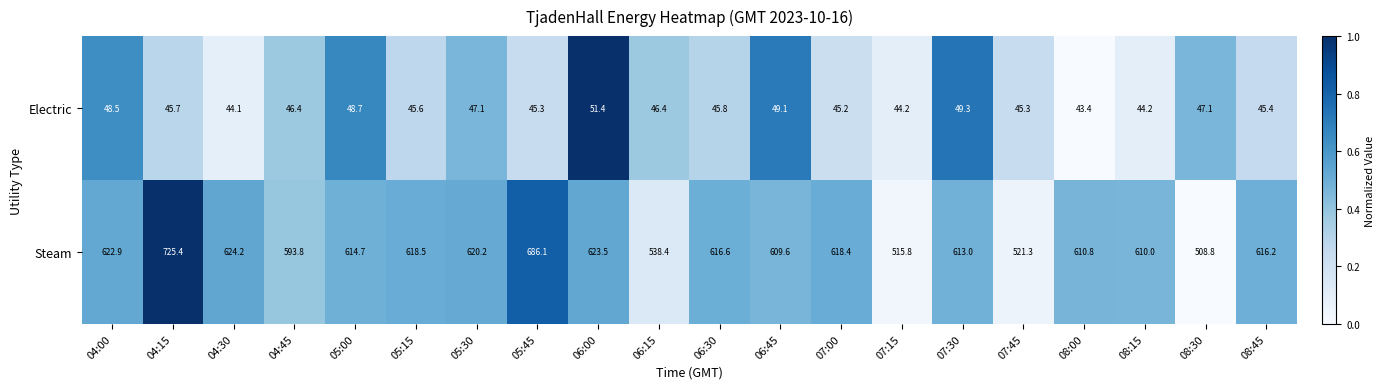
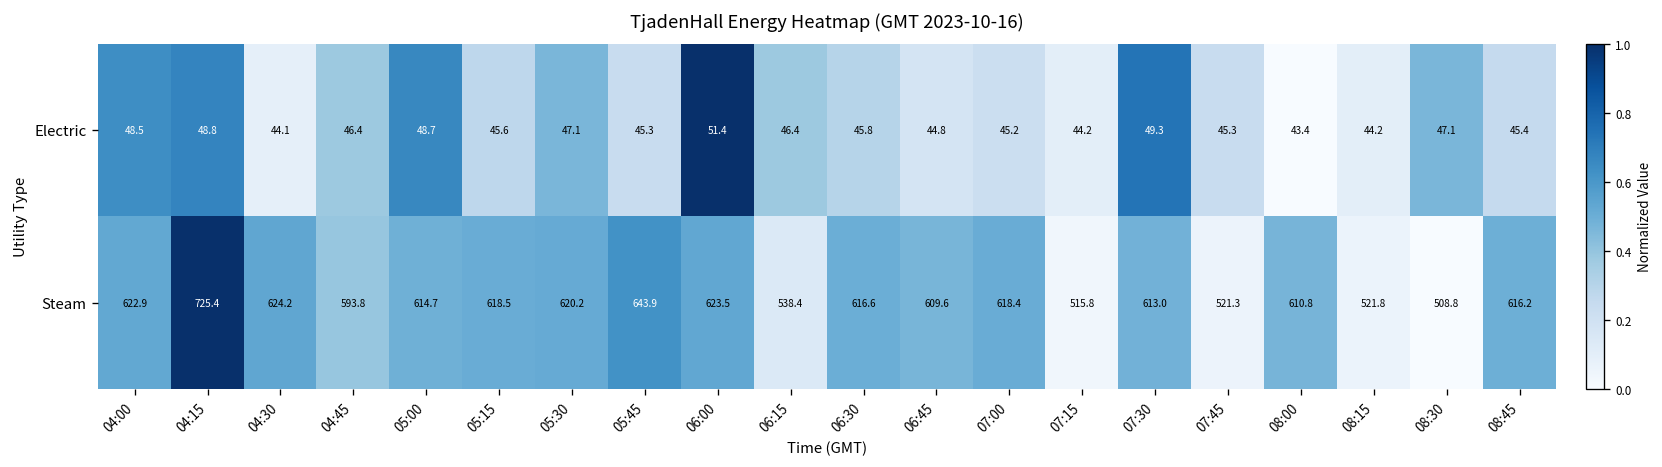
Electric, 04:15: 45.7 -> 48.8
Electric, 06:45: 49.1 -> 44.8
Steam, 05:45: 686.1 -> 643.9
Steam, 08:15: 610.0 -> 521.8
